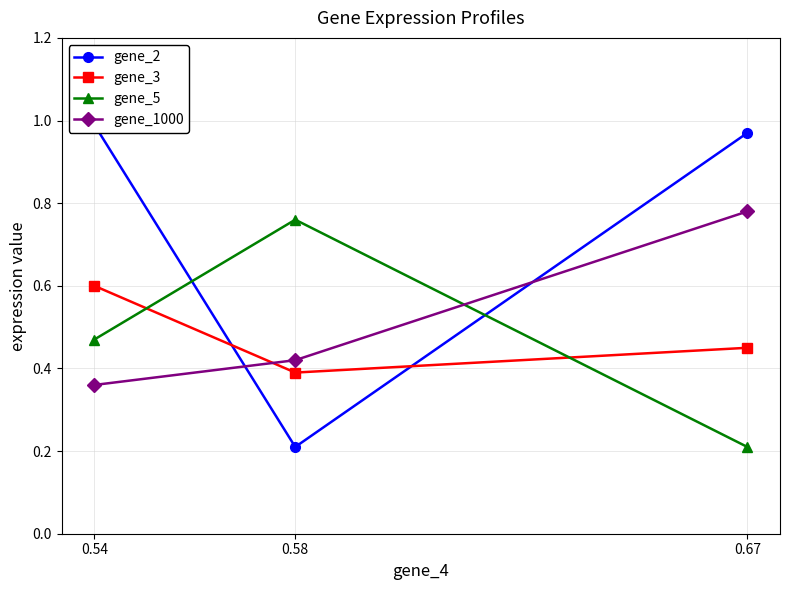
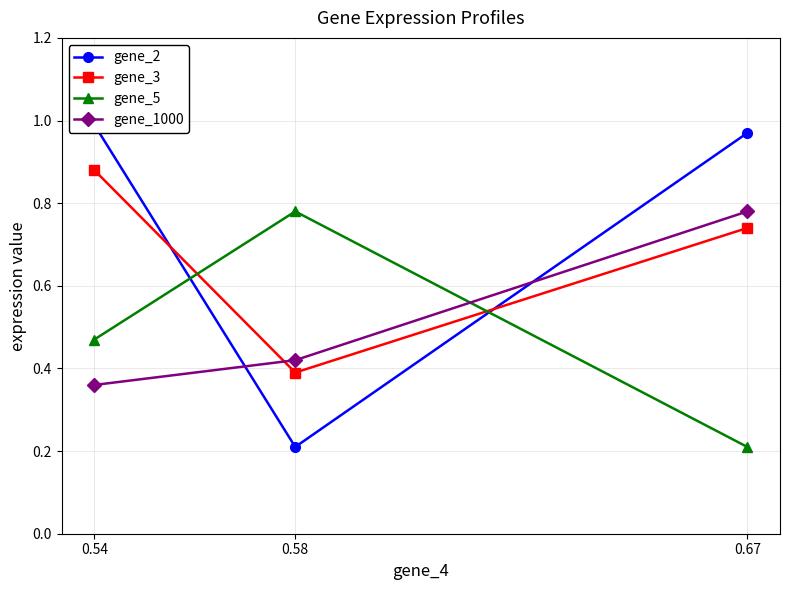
gene_3, 0.54: 0.60 -> 0.88
gene_5, 0.58: 0.76 -> 0.78
gene_3, 0.67: 0.45 -> 0.74
